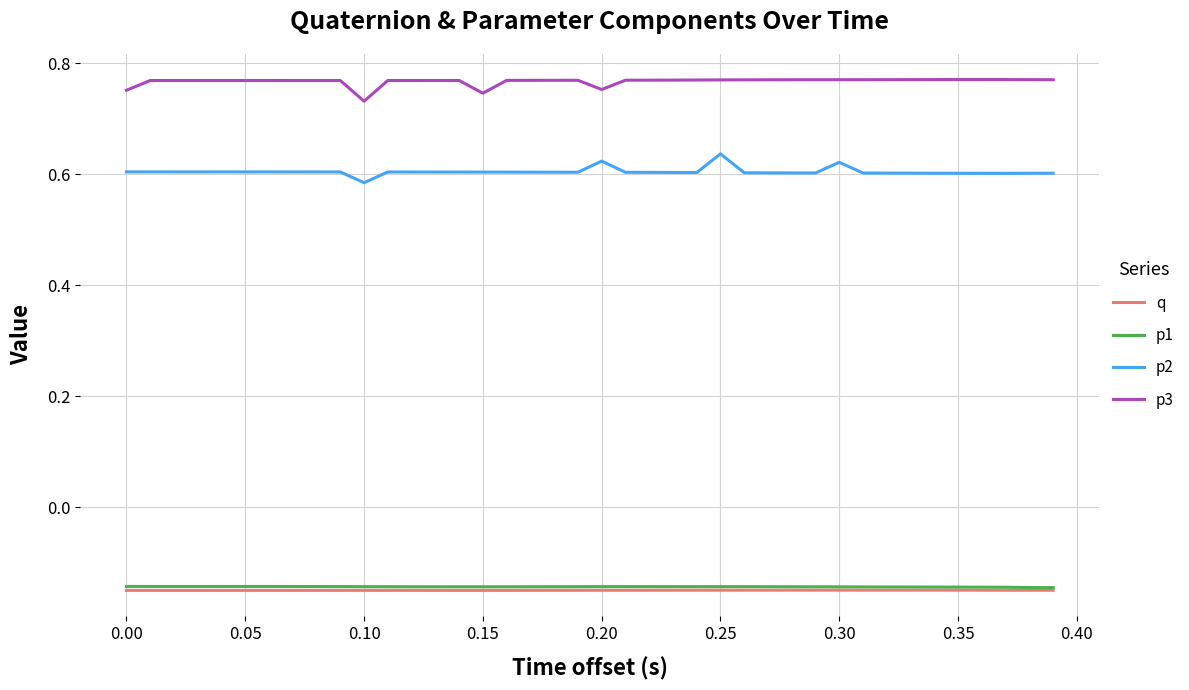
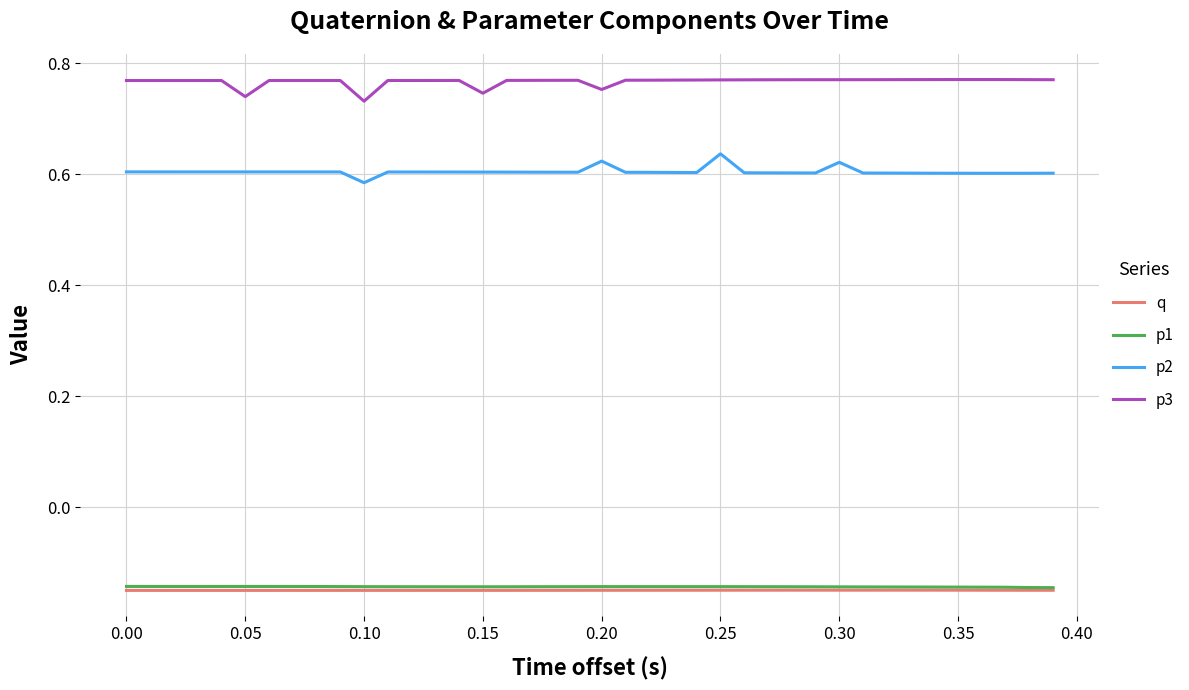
p3, 0.00: 0.75 -> 0.77
p3, 0.05: 0.77 -> 0.74
